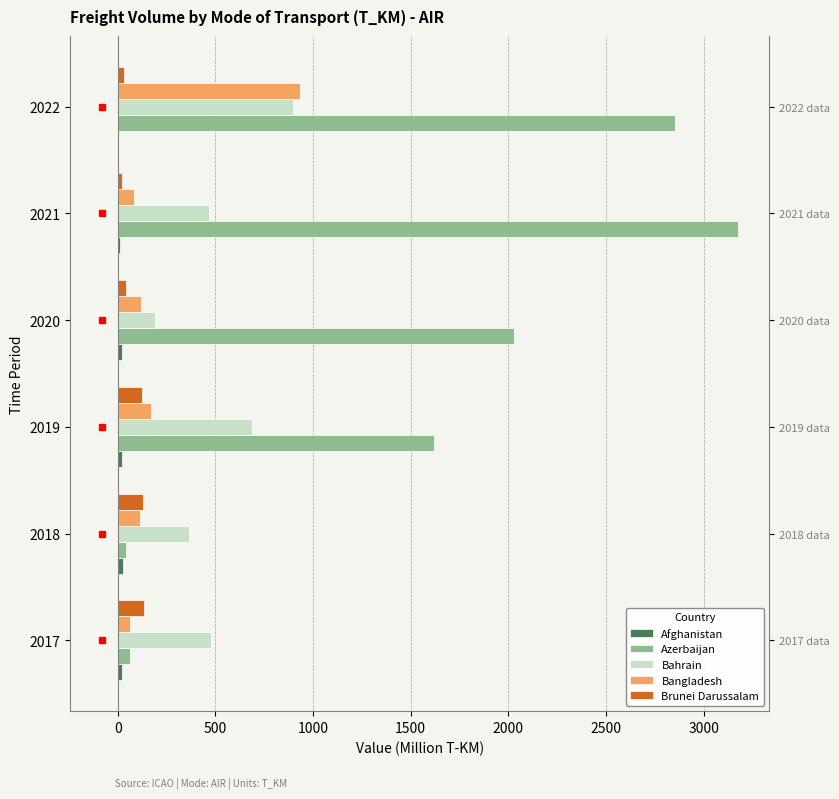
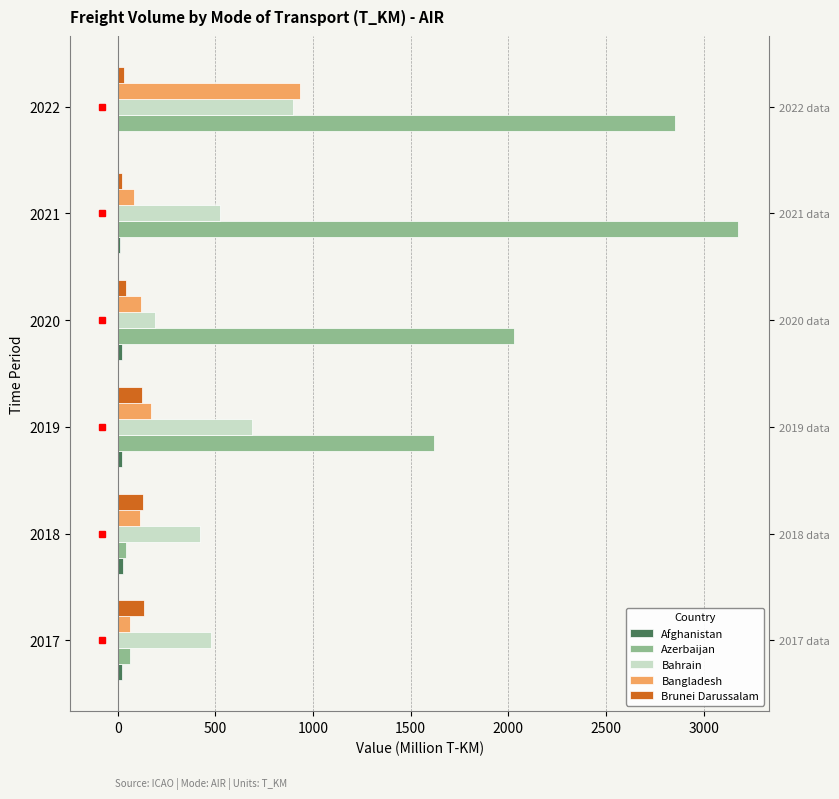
Bahrain, 2021: 470 -> 520
Bahrain, 2018: 370 -> 420
